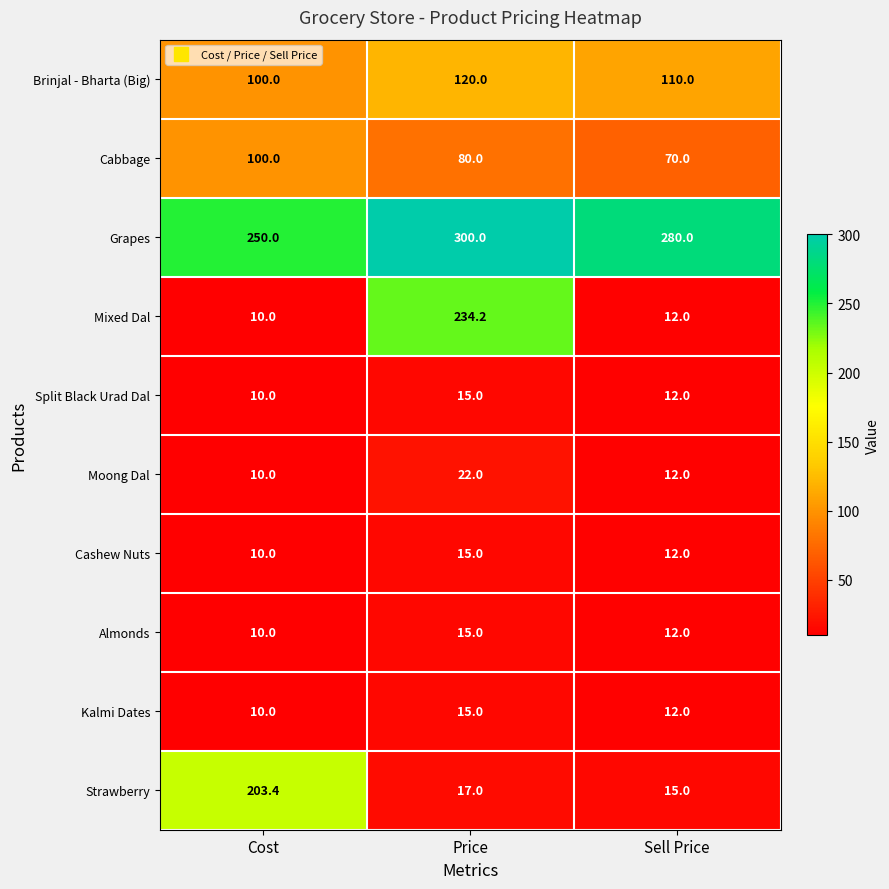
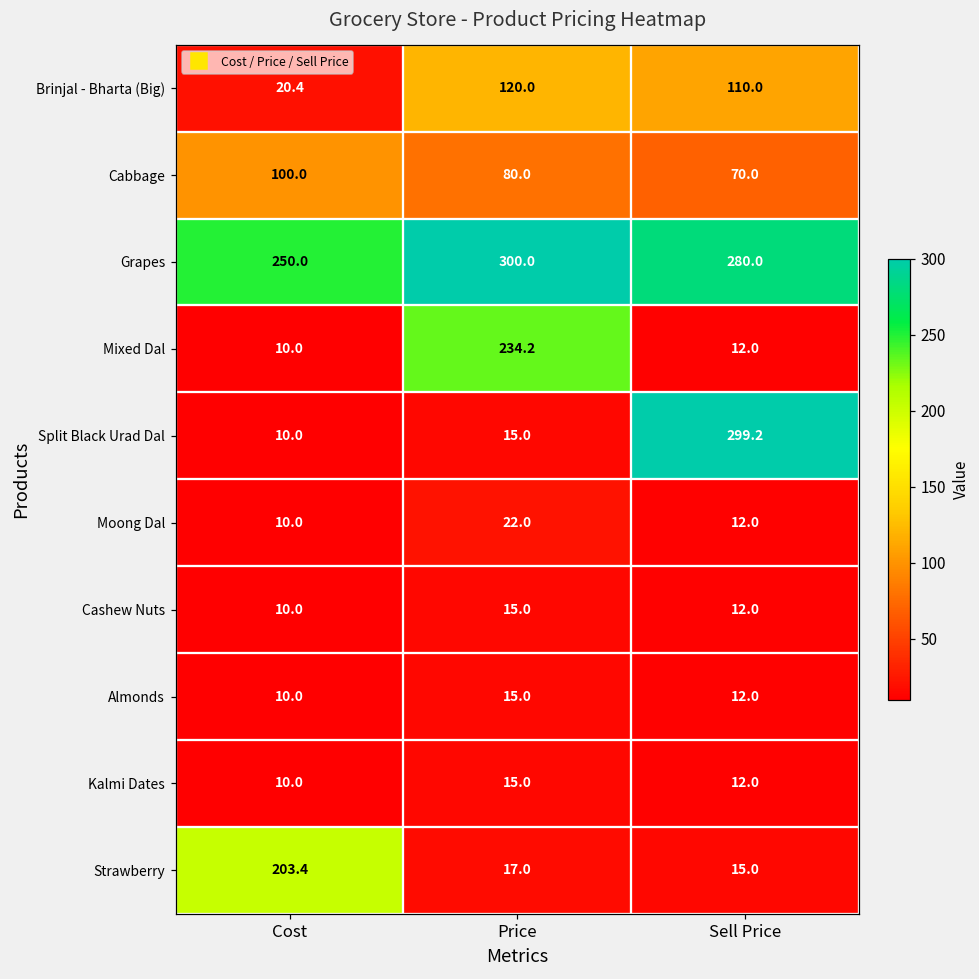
Brinjal - Bharta (Big), Cost: 100.0 -> 20.4
Split Black Urad Dal, Sell Price: 12.0 -> 299.2
